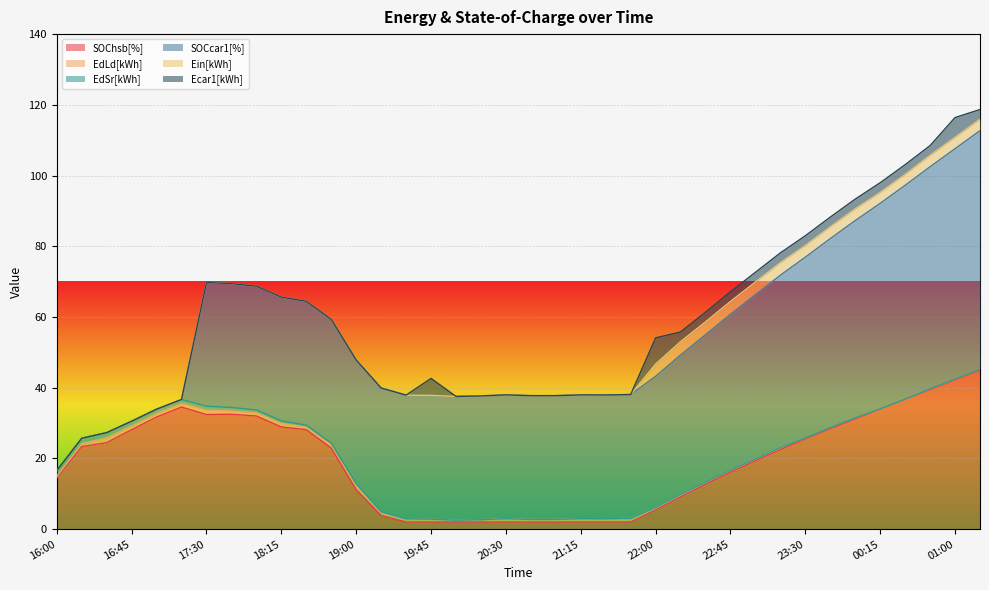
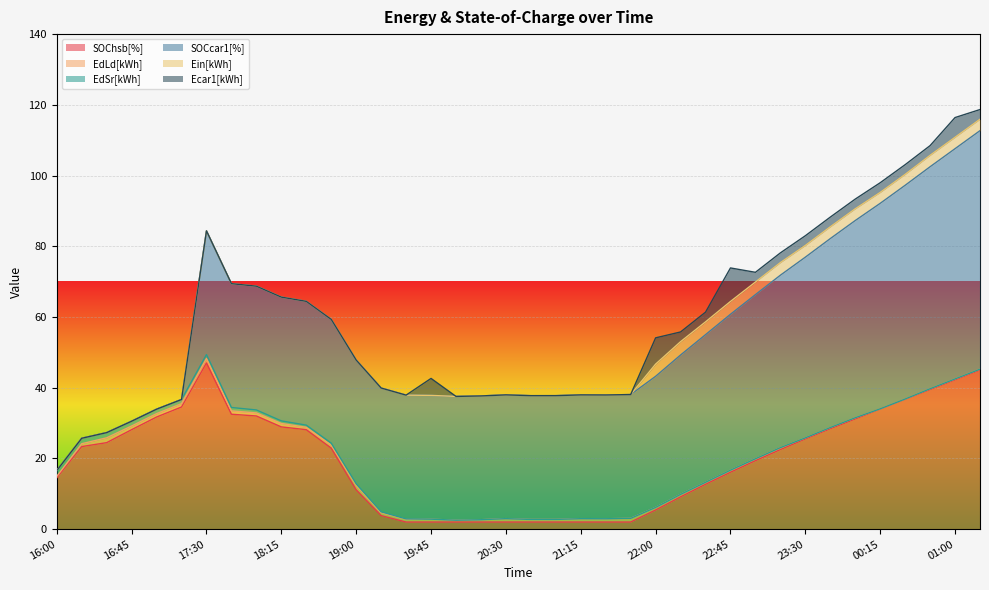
SOChsb[%], 17:30: 32 -> 47
Ecar1[kWh], 22:45: 3 -> 9
